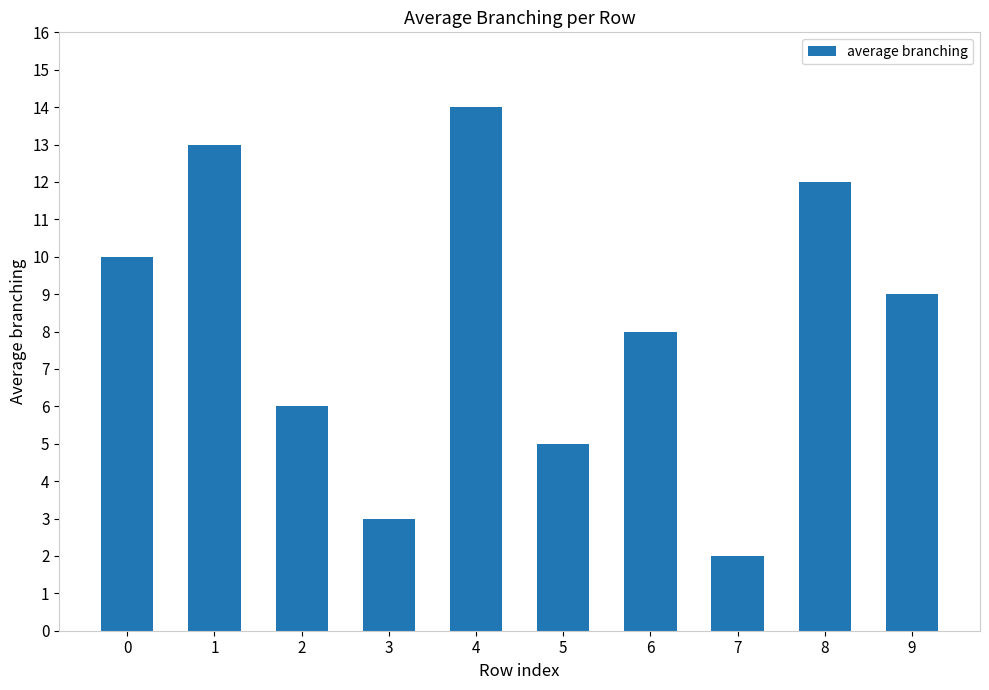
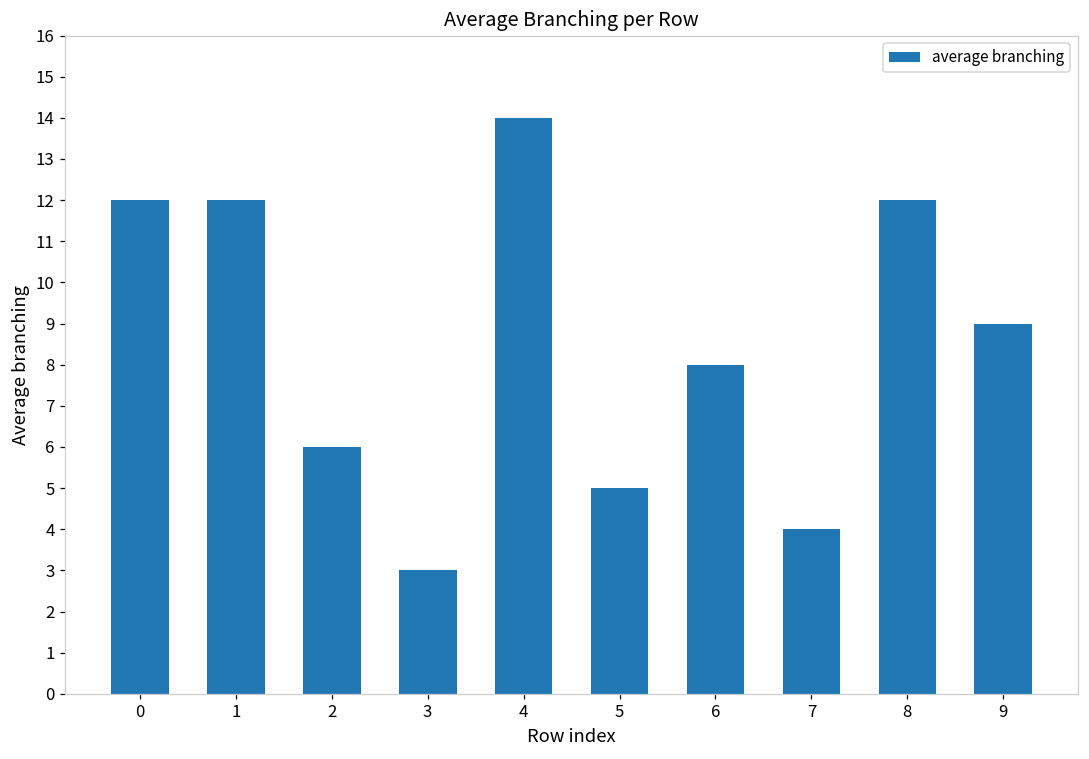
0: 10 -> 12
1: 13 -> 12
7: 2 -> 4
